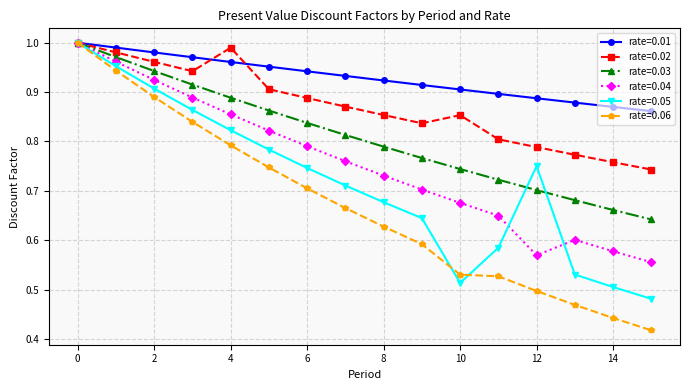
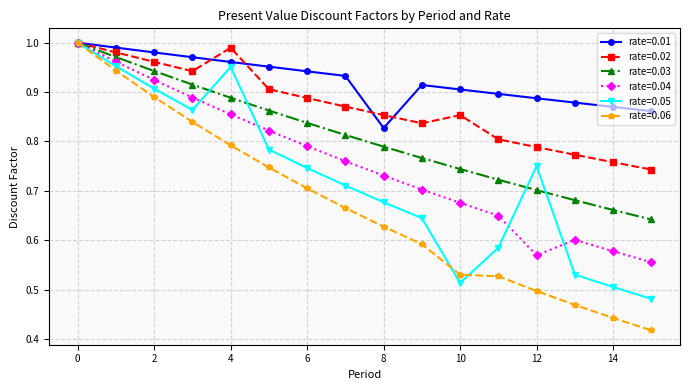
rate=0.05, 4: 0.82 -> 0.95
rate=0.01, 8: 0.92 -> 0.83
